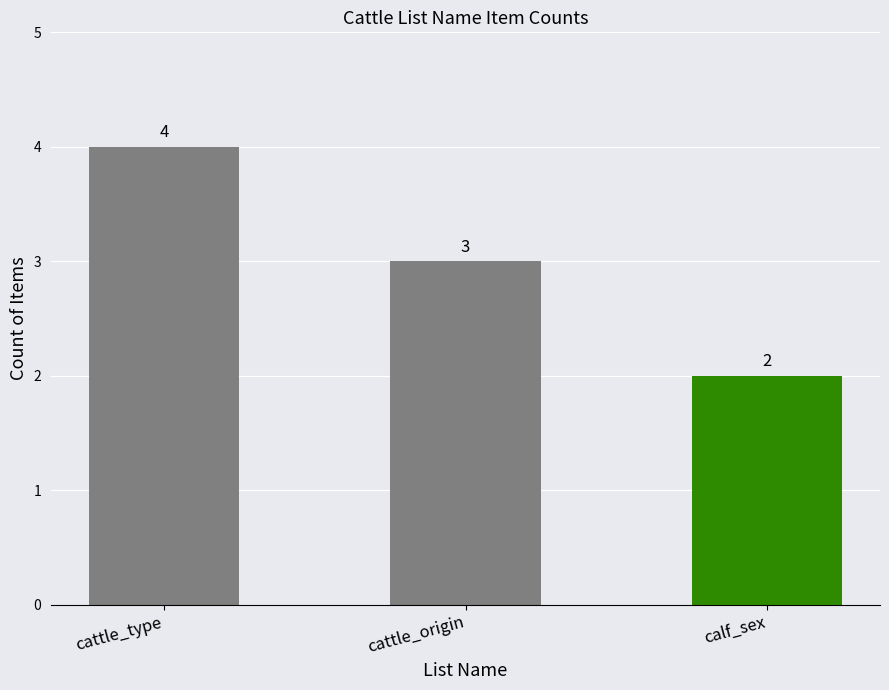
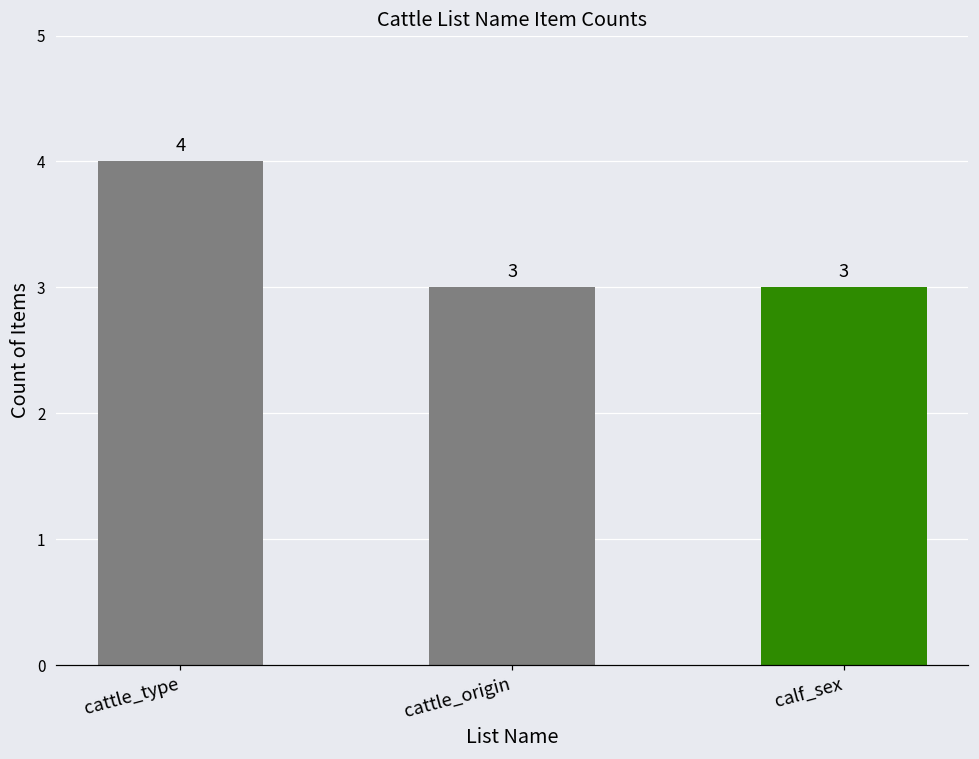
calf_sex: 2 -> 3
